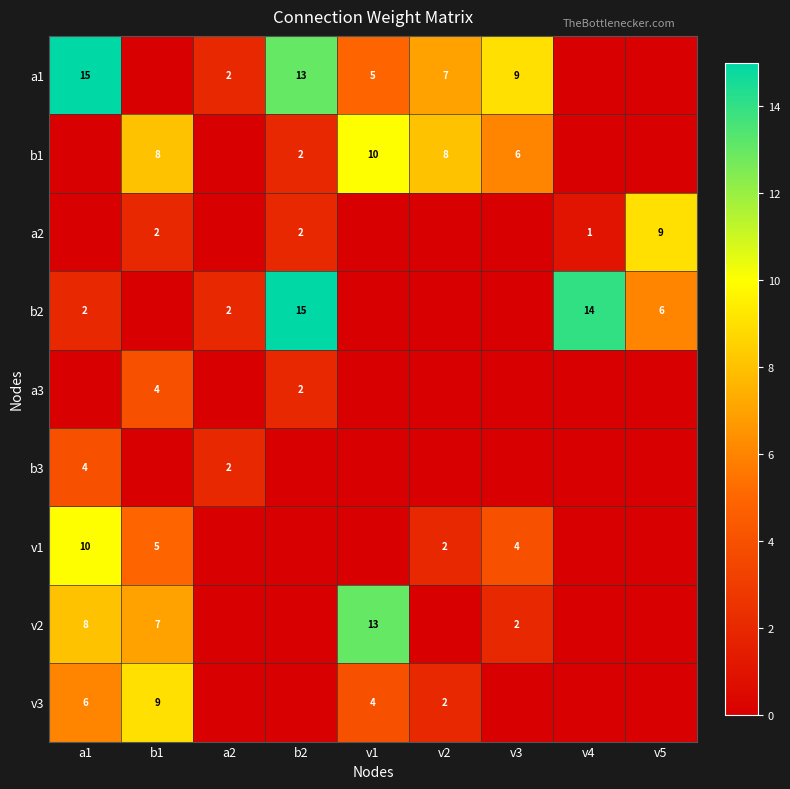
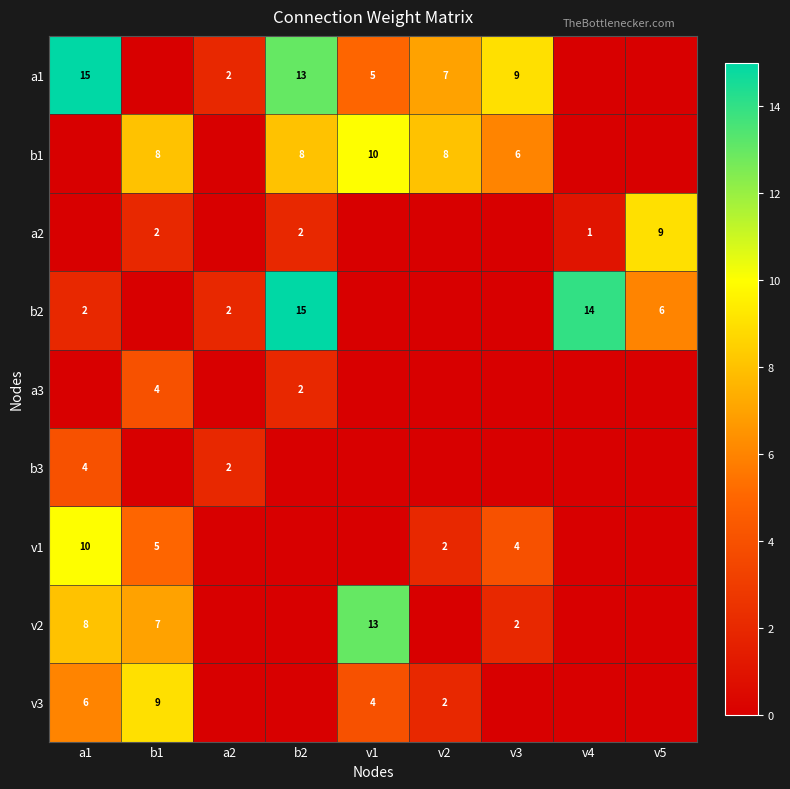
b1, b2: 2 -> 8
